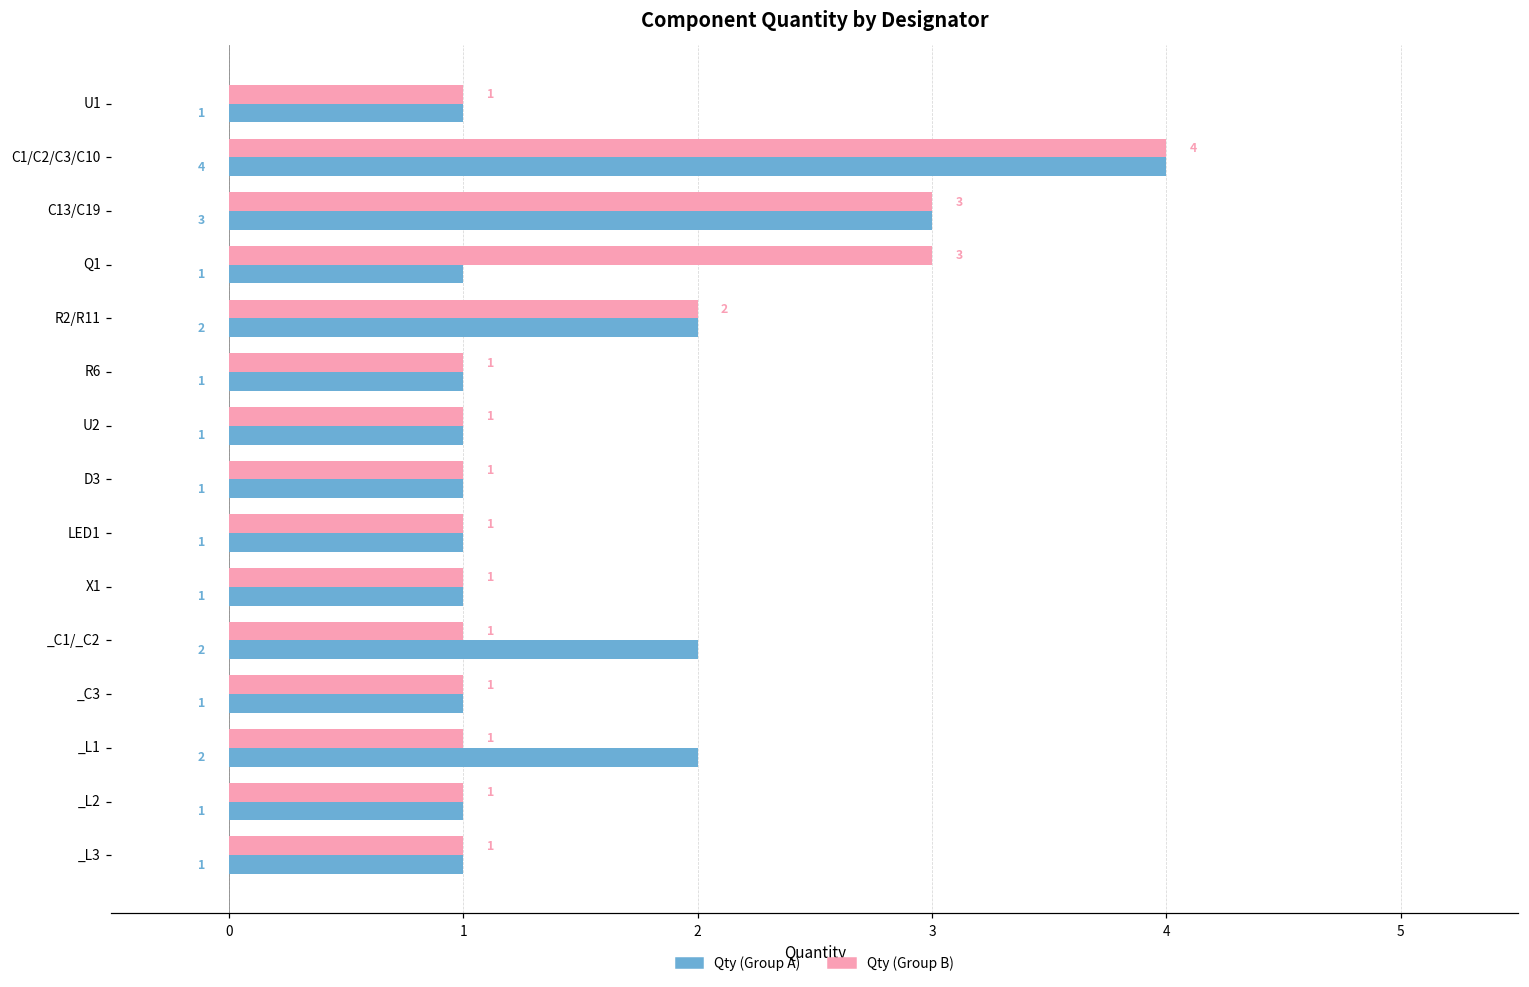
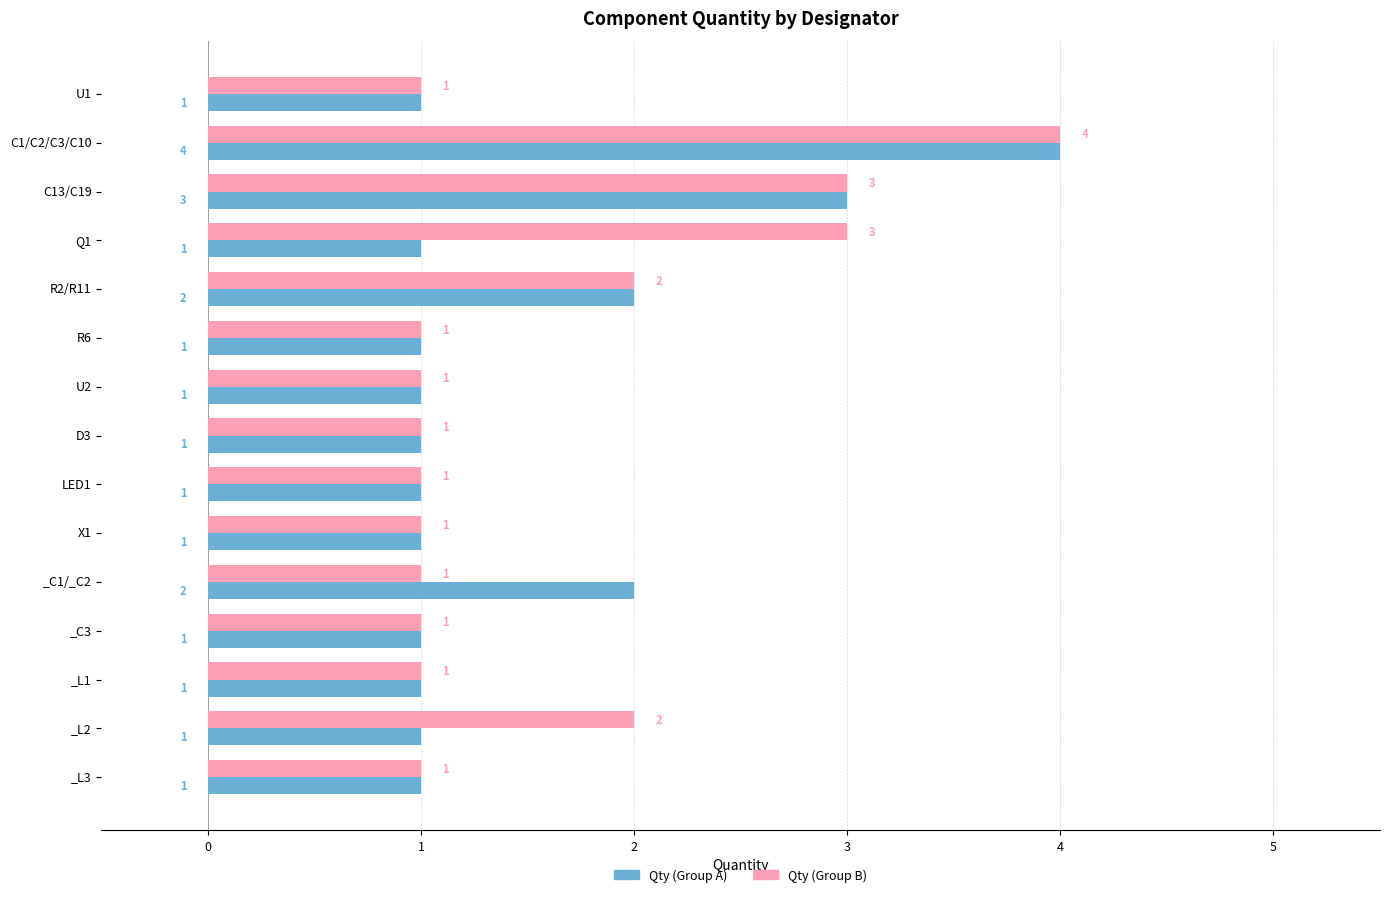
Qty (Group A), _L1: 2 -> 1
Qty (Group B), _L2: 1 -> 2
